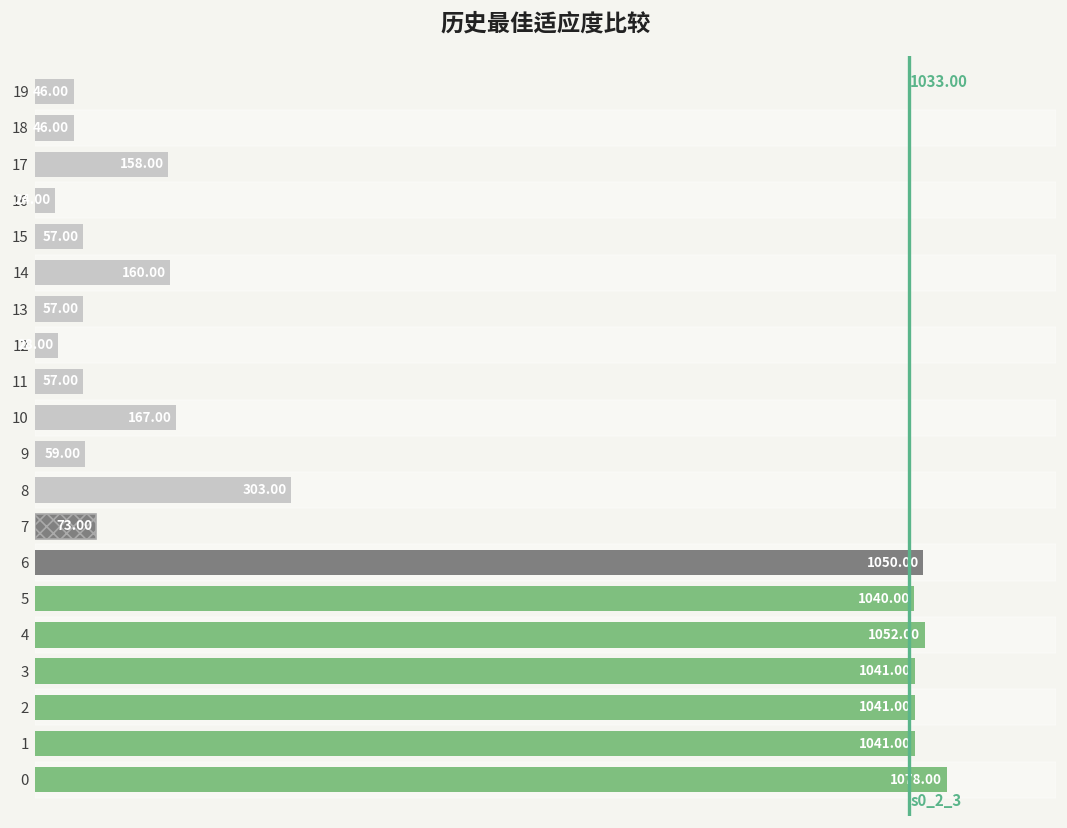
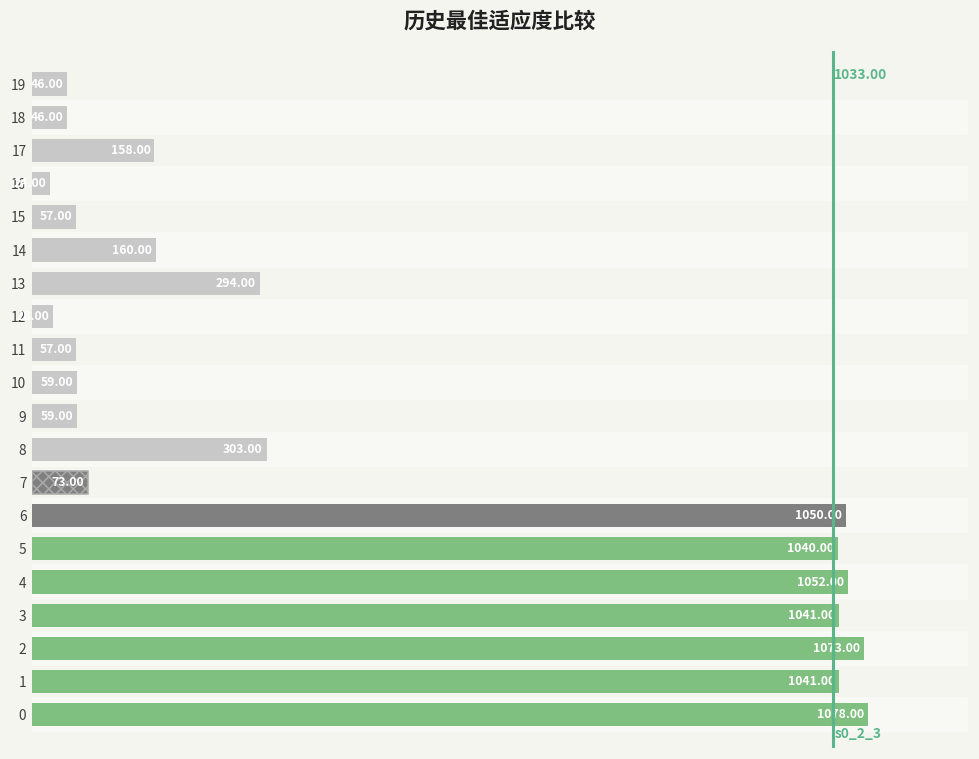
13: 57.00 -> 294.00
10: 167.00 -> 59.00
2: 1041.00 -> 1073.00
